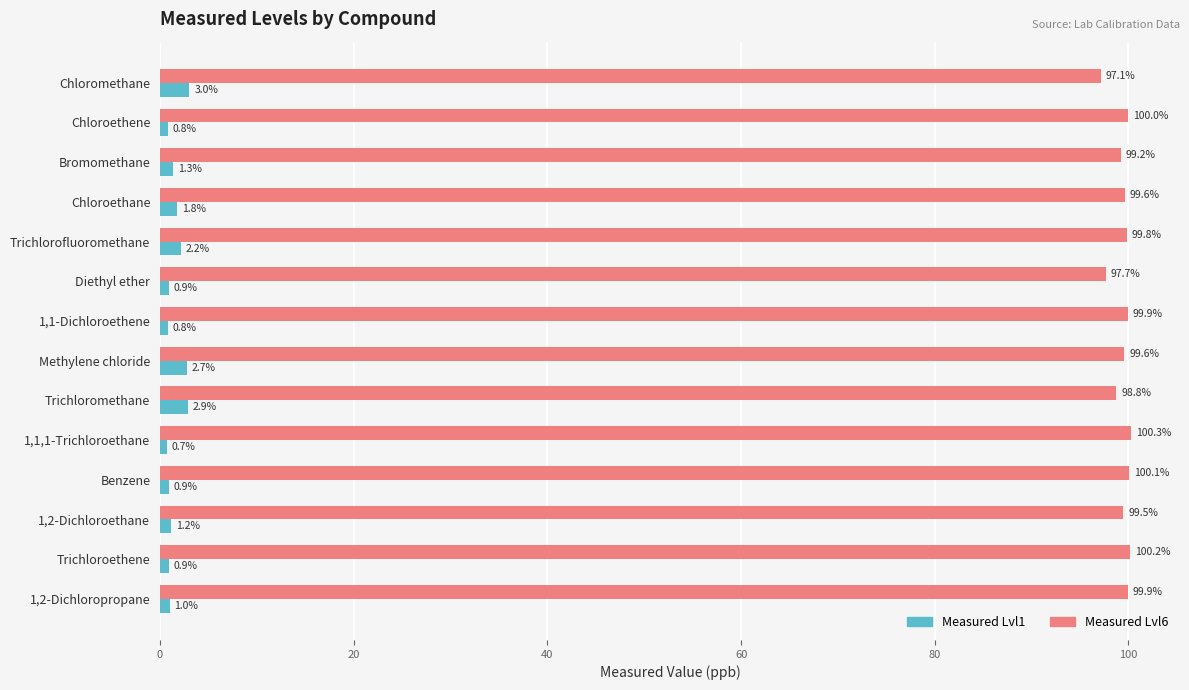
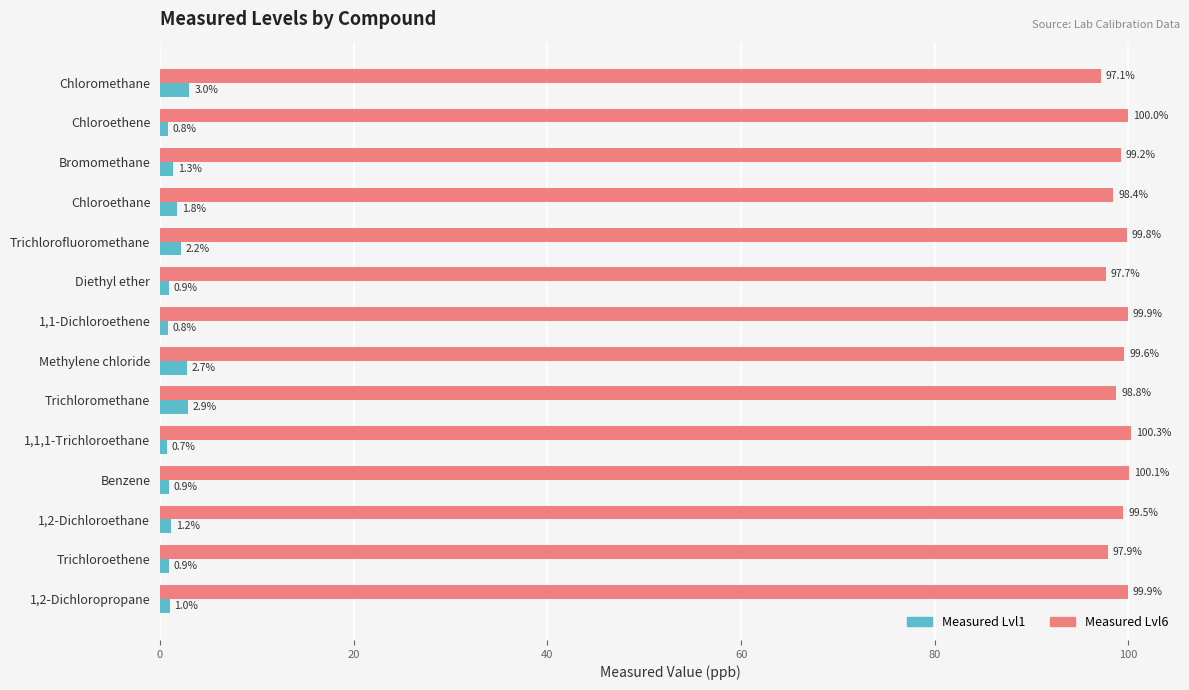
Measured Lvl6, Chloroethane: 99.6% -> 98.4%
Measured Lvl6, Trichloroethene: 100.2% -> 97.9%
